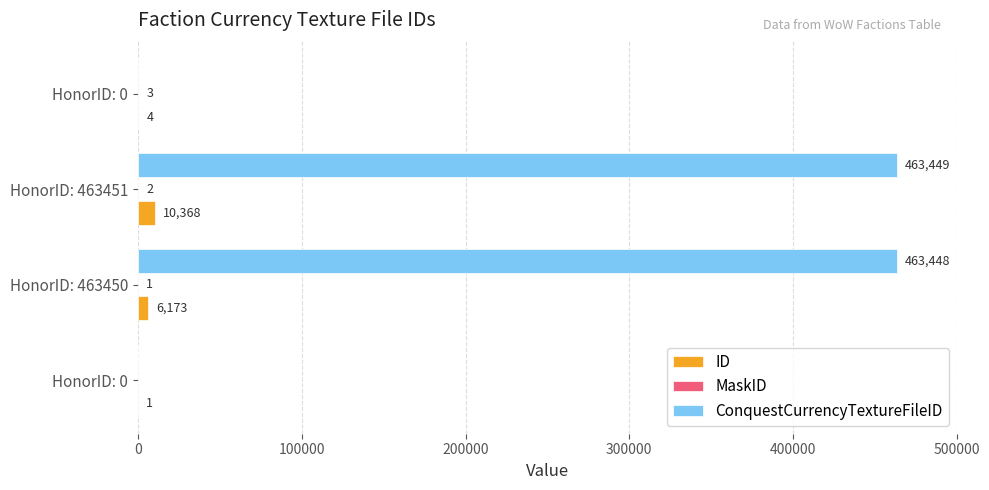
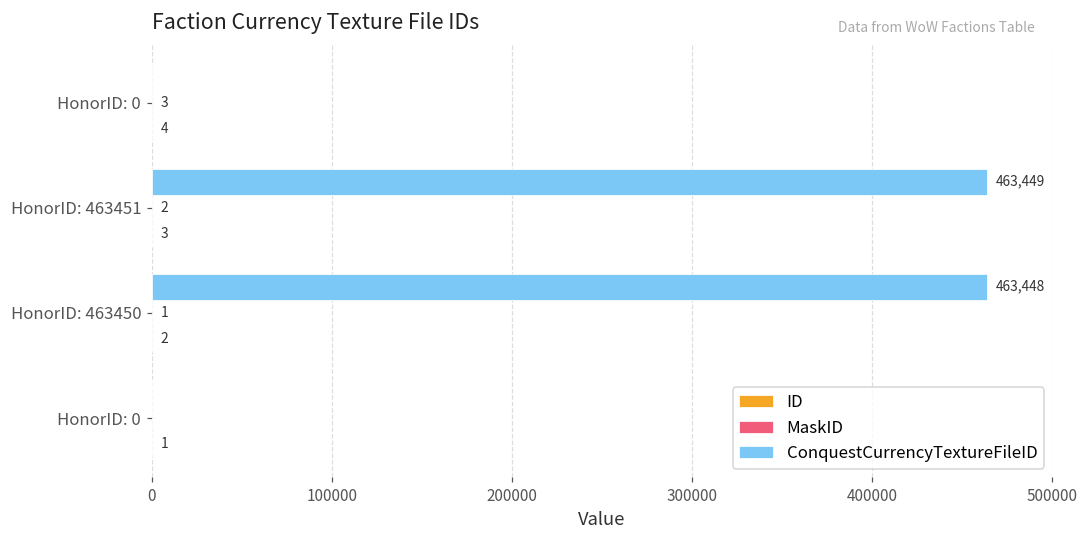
ID, HonorID: 463451: 10,368 -> 3
ID, HonorID: 463450: 6,173 -> 2
